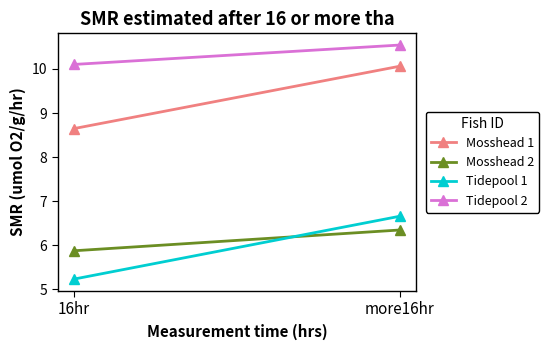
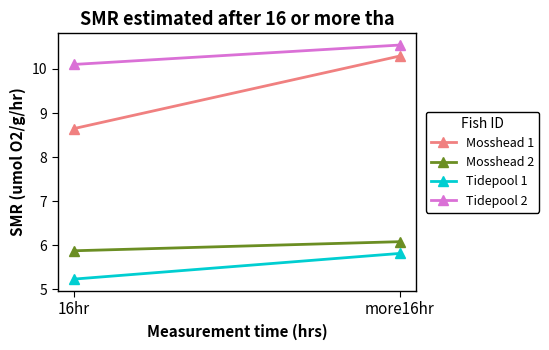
Mosshead 1, more16hr: 10.1 -> 10.3
Mosshead 2, more16hr: 6.3 -> 6.1
Tidepool 1, more16hr: 6.7 -> 5.8
